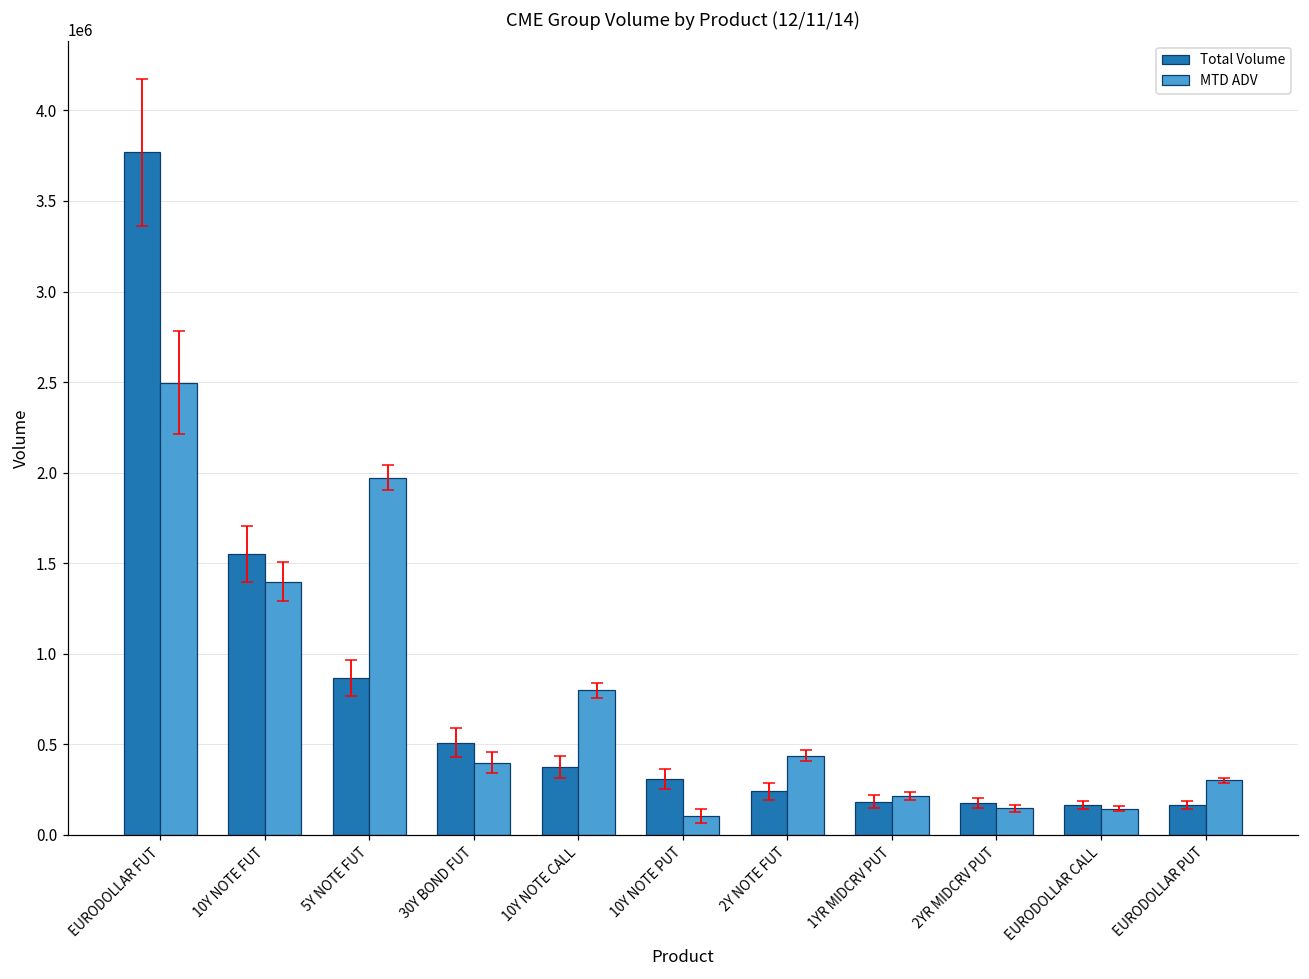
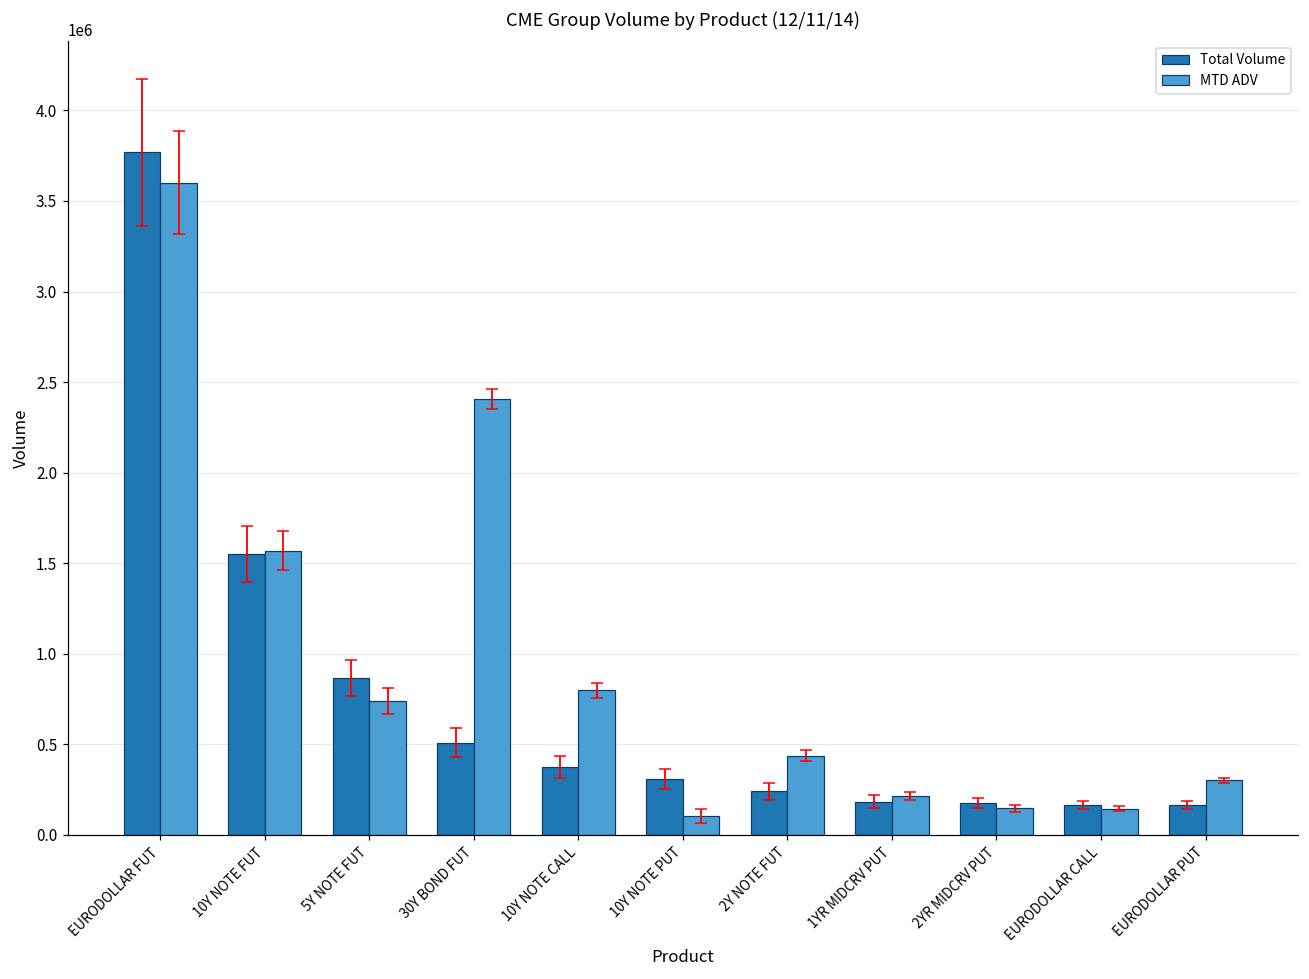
MTD ADV, EURODOLLAR FUT: 2500000 -> 3600000
MTD ADV, 10Y NOTE FUT: 1400000 -> 1570000
MTD ADV, 5Y NOTE FUT: 1970000 -> 740000
MTD ADV, 30Y BOND FUT: 400000 -> 2410000
